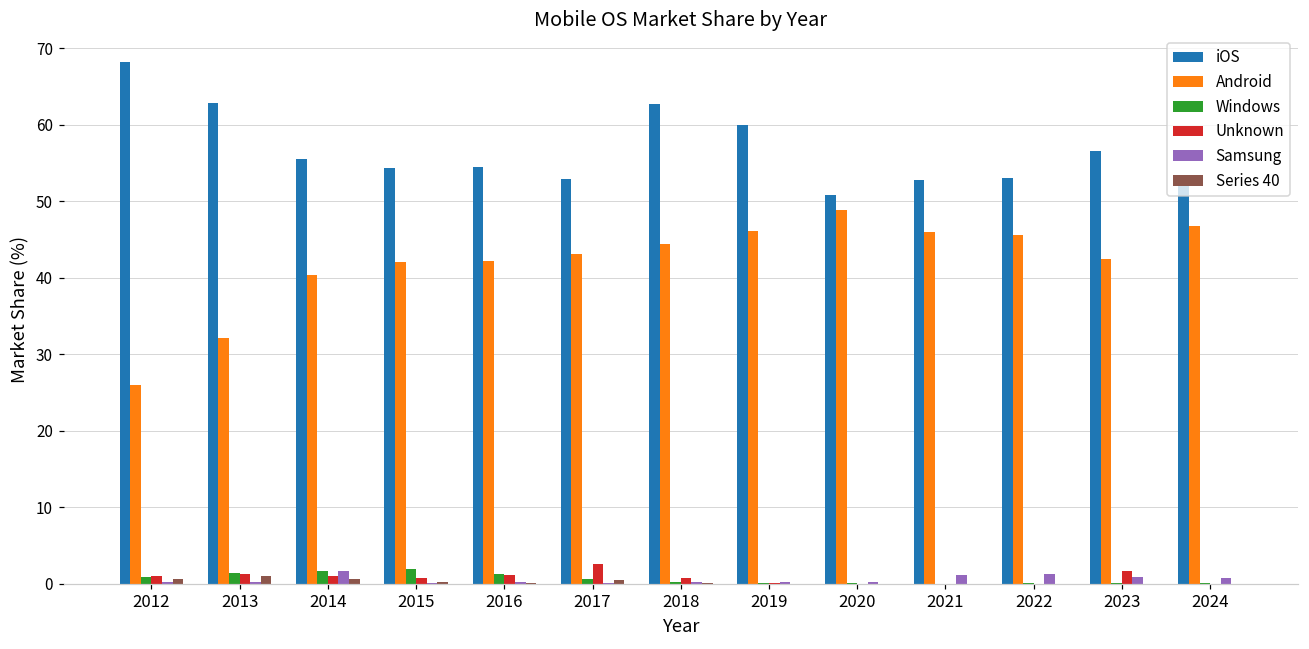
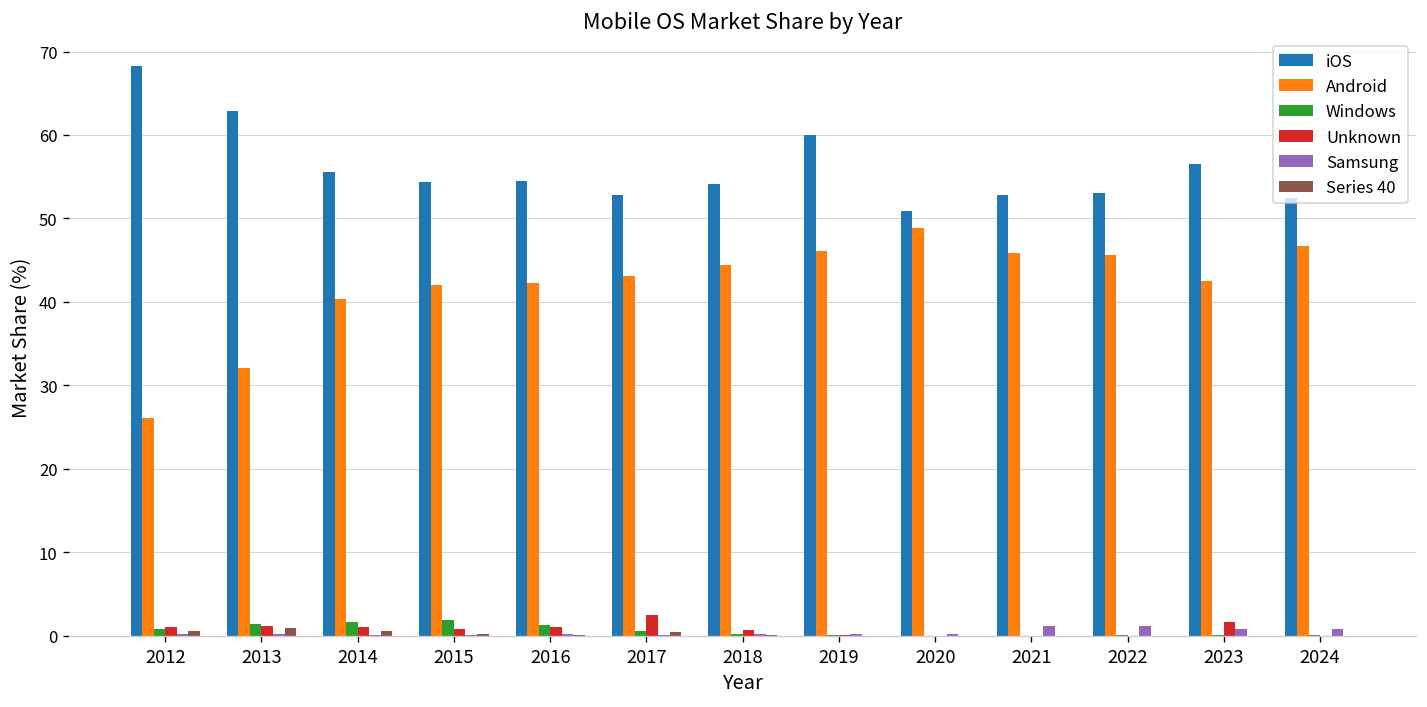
Samsung, 2014: 2 -> 0
iOS, 2018: 63 -> 54
